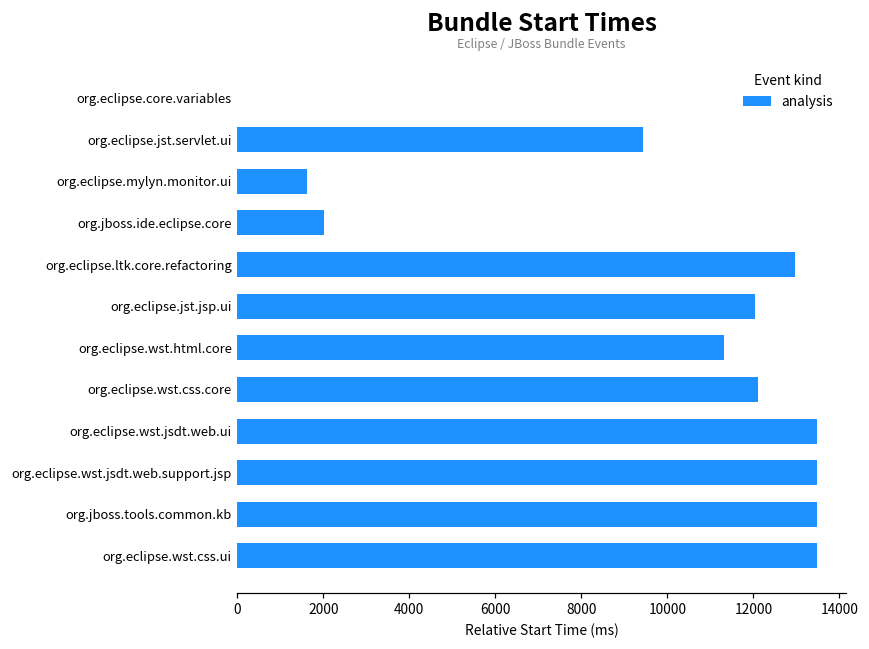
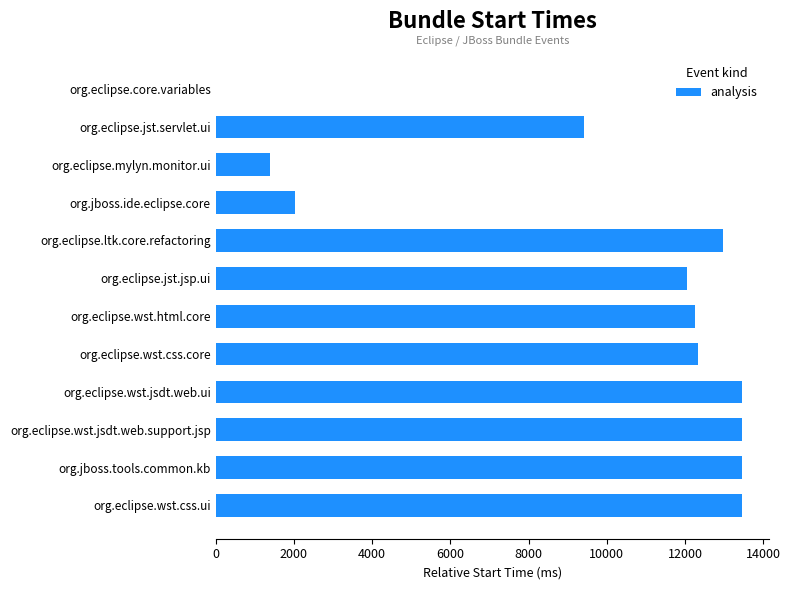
org.eclipse.mylyn.monitor.ui: 1600 -> 1400
org.eclipse.wst.html.core: 11300 -> 12300
org.eclipse.wst.css.core: 12100 -> 12300
